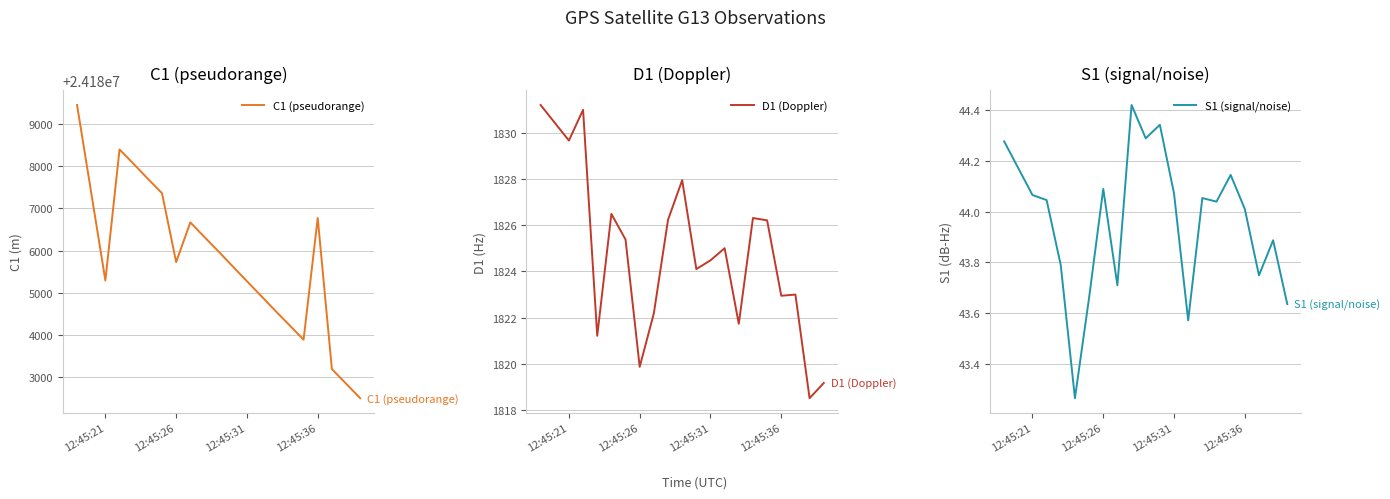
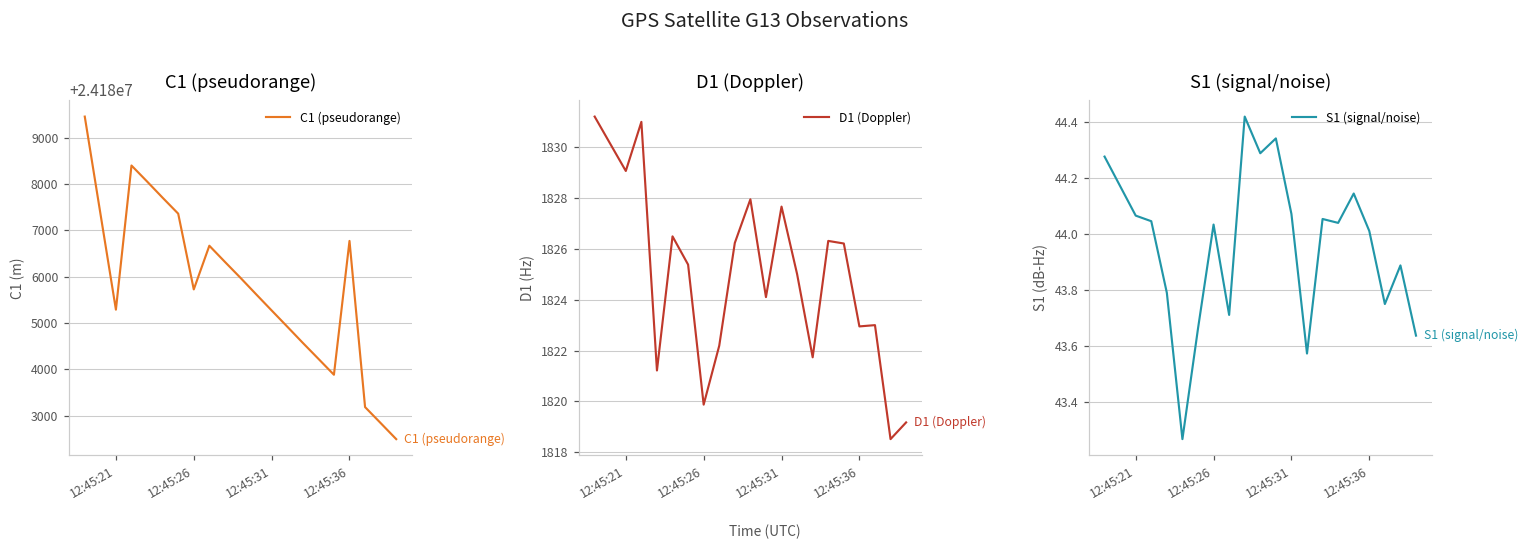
D1 (Doppler), 12:45:21: 1829.7 -> 1829.1
D1 (Doppler), 12:45:31: 1824.5 -> 1827.7
S1 (signal/noise), 12:45:26: 44.09 -> 44.03
